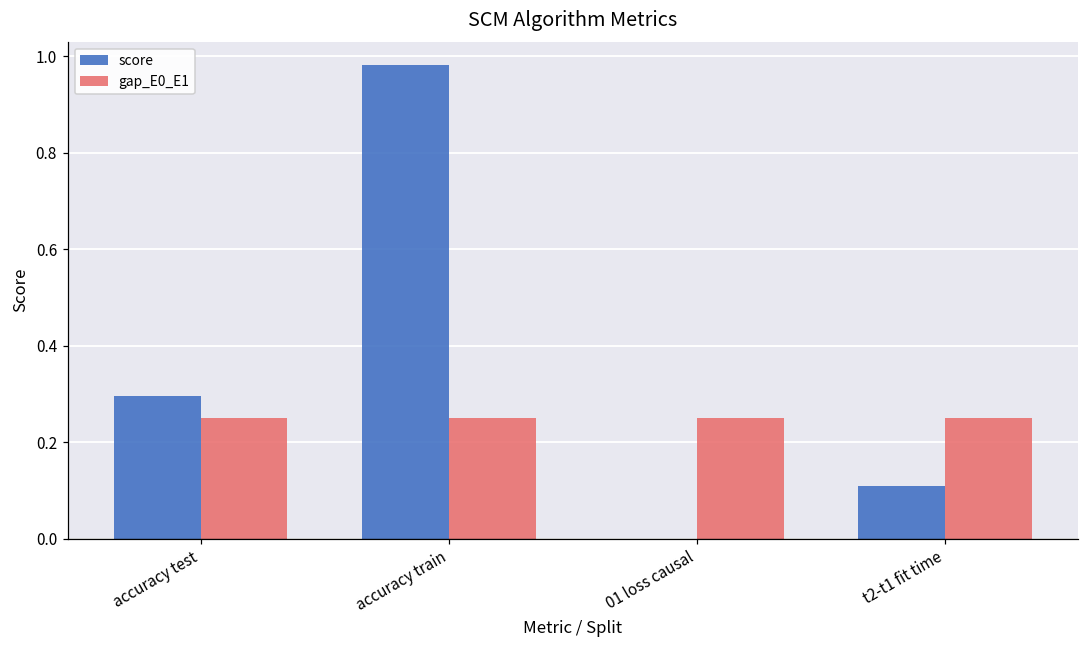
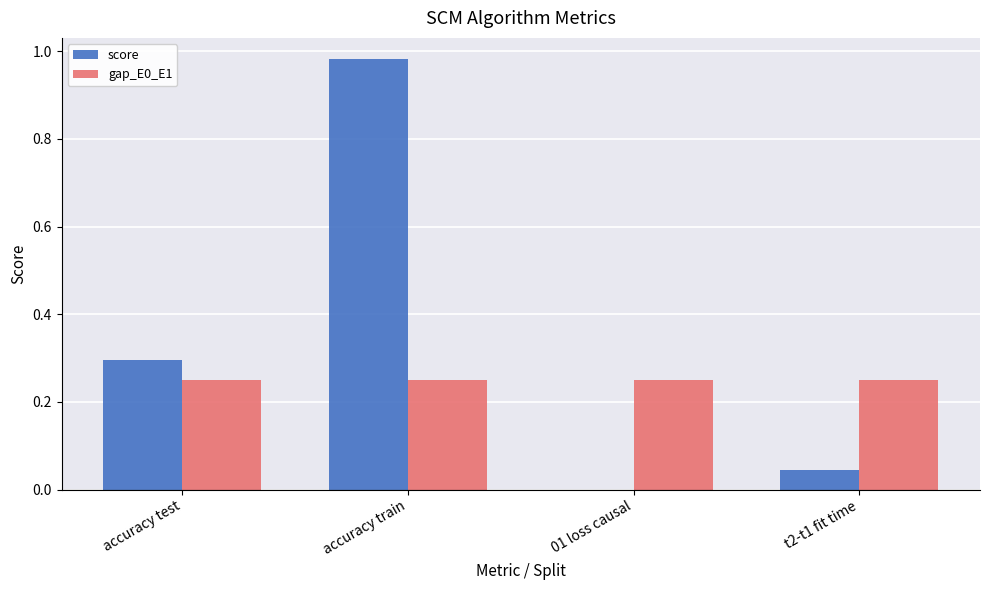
score, t2-t1 fit time: 0.11 -> 0.04
